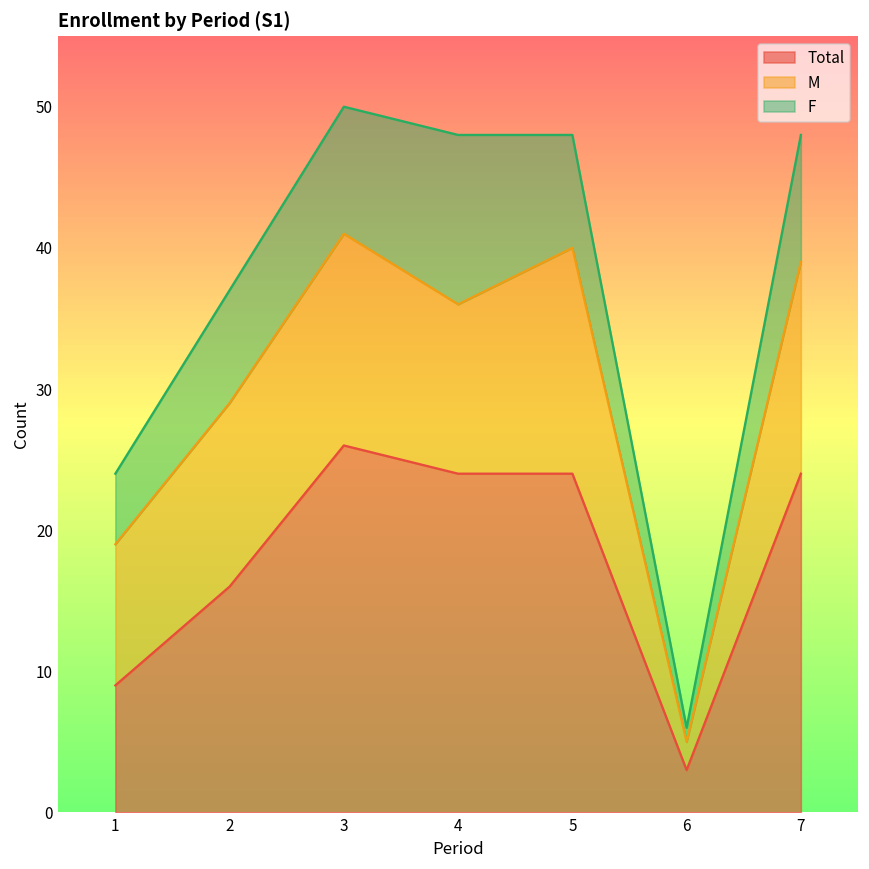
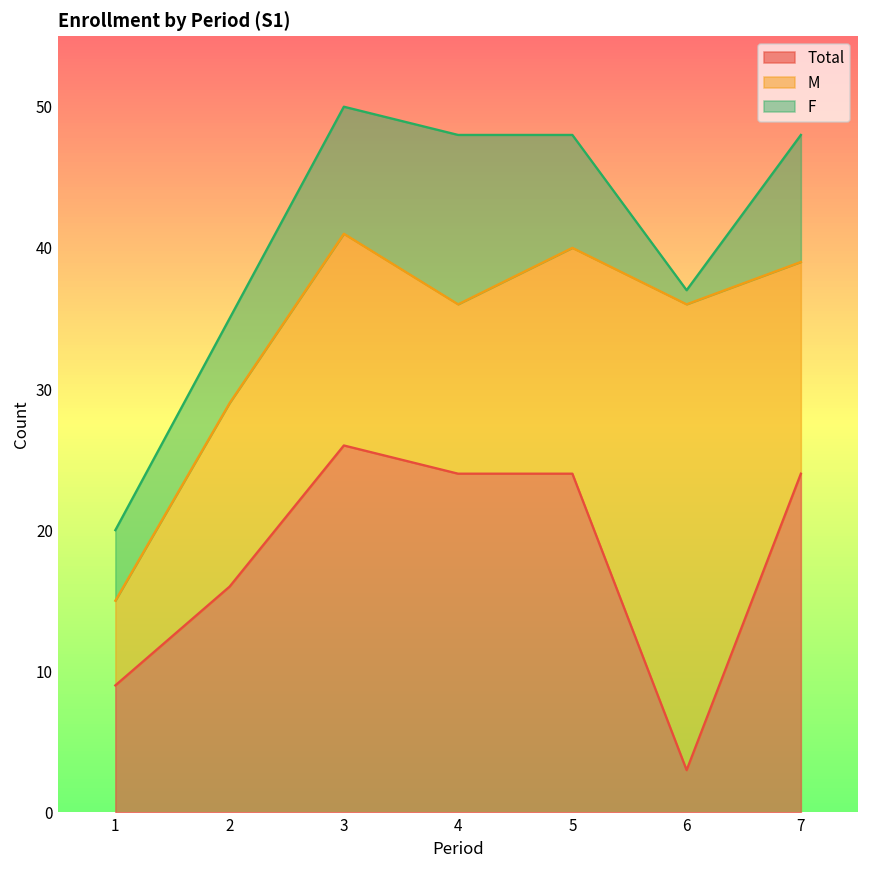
M, 1: 10 -> 6
F, 2: 8 -> 6
M, 6: 2 -> 33
